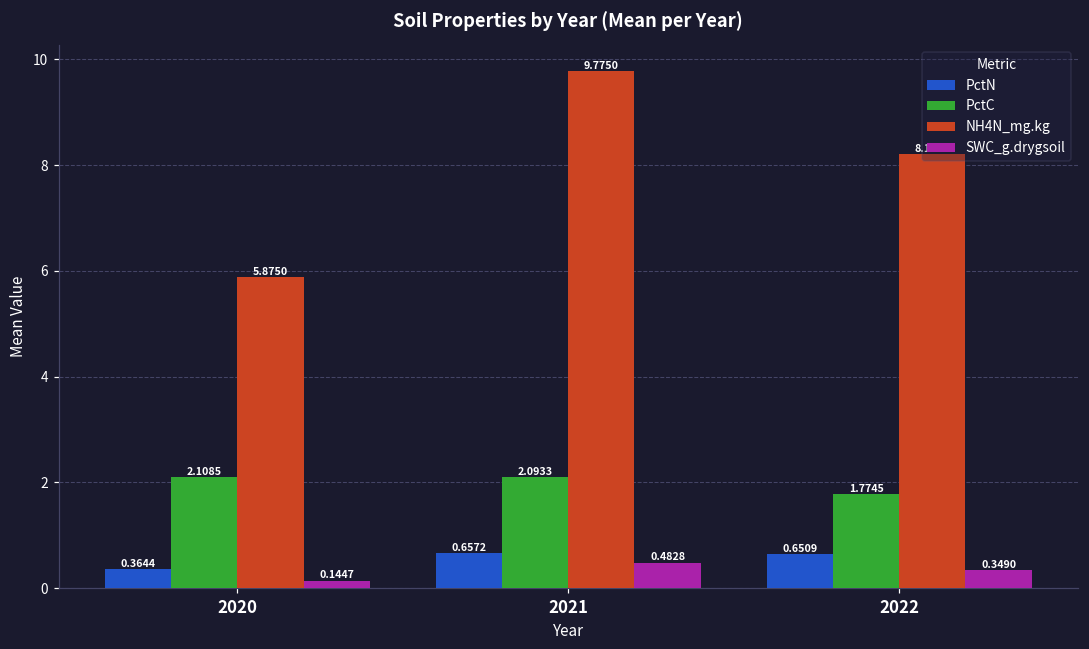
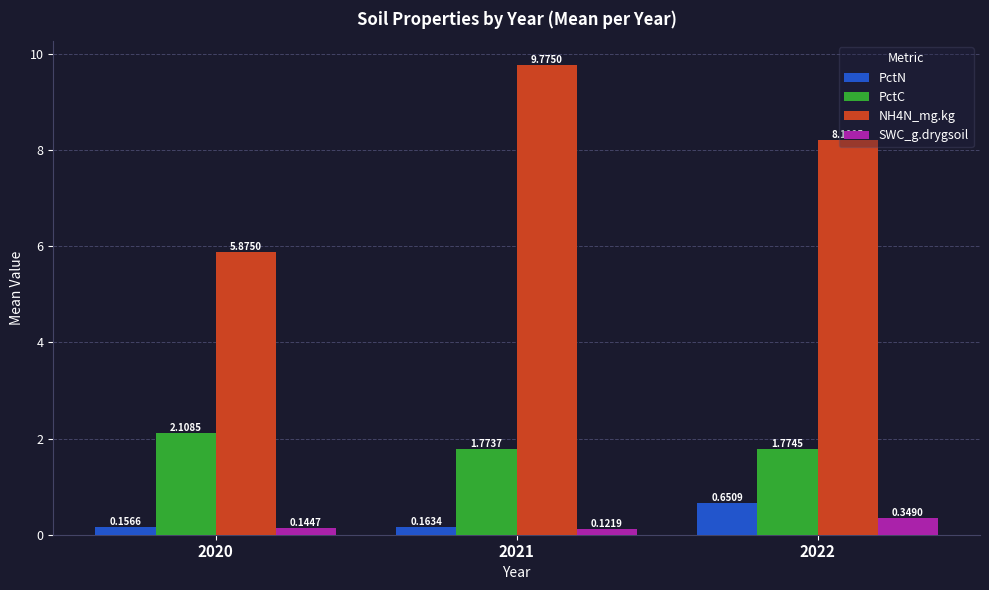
PctN, 2020: 0.3644 -> 0.1566
PctN, 2021: 0.6572 -> 0.1634
PctC, 2021: 2.0933 -> 1.7737
SWC_g.drygsoil, 2021: 0.4828 -> 0.1219
